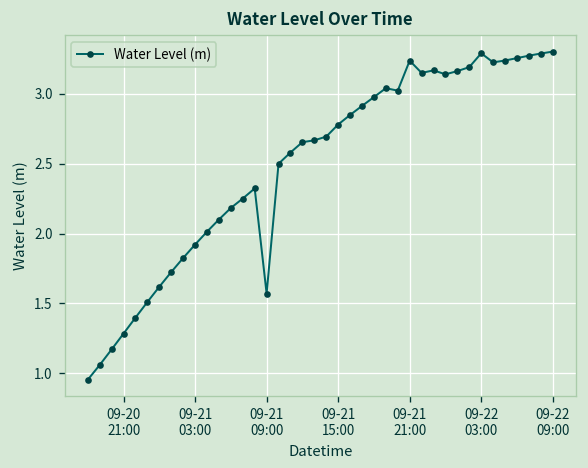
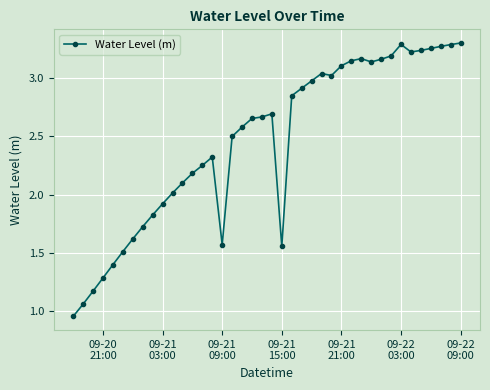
09-21 15:00: 2.78 -> 1.56
09-21 21:00: 3.24 -> 3.11
